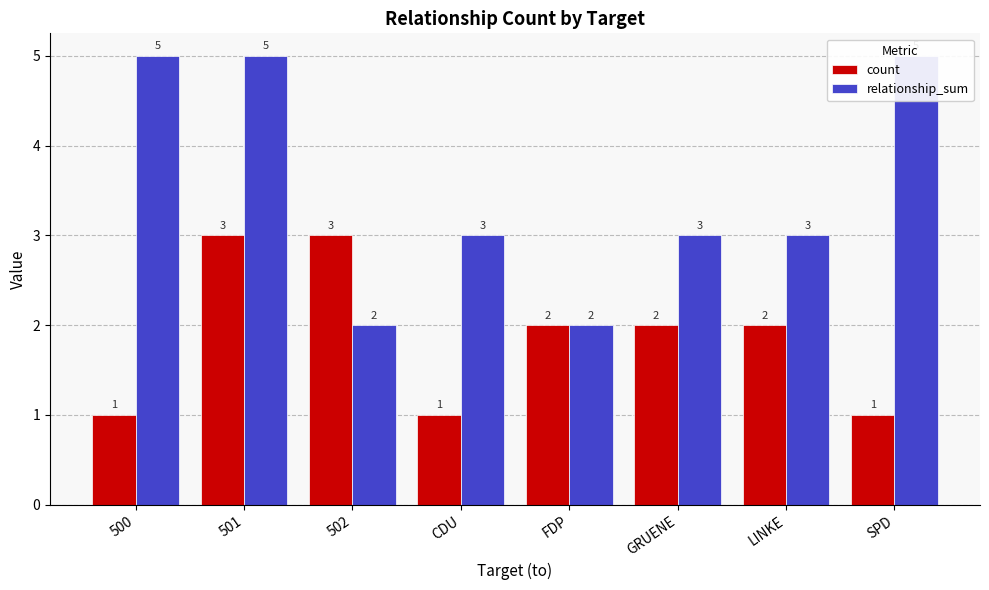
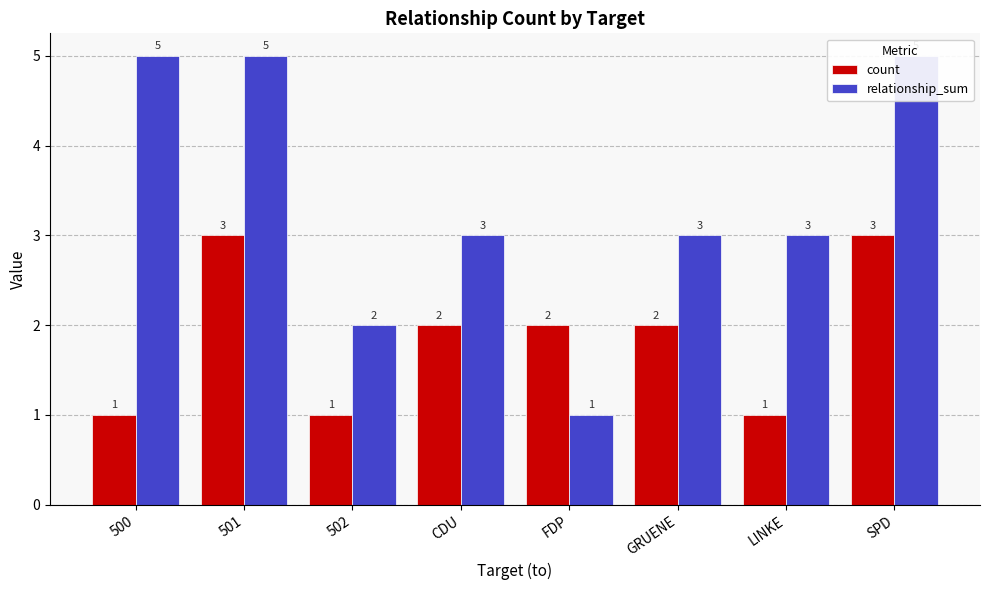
count, 502: 3 -> 1
count, CDU: 1 -> 2
relationship_sum, FDP: 2 -> 1
count, LINKE: 2 -> 1
count, SPD: 1 -> 3
